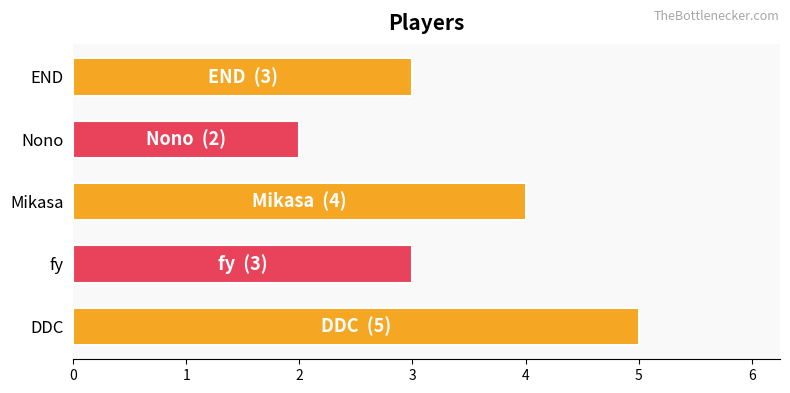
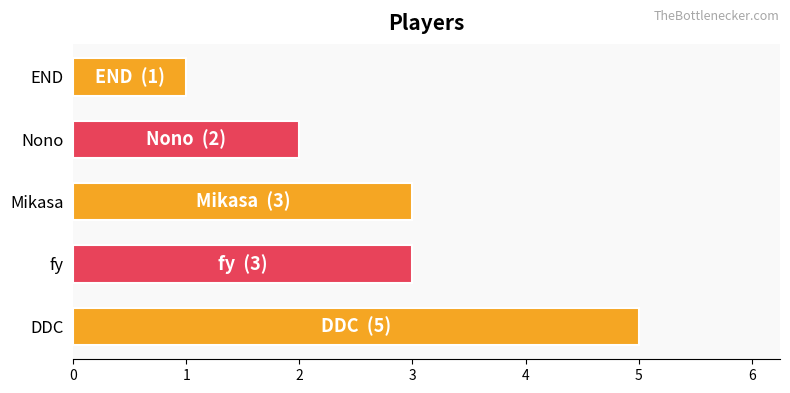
END: (3) -> (1)
Mikasa: (4) -> (3)
